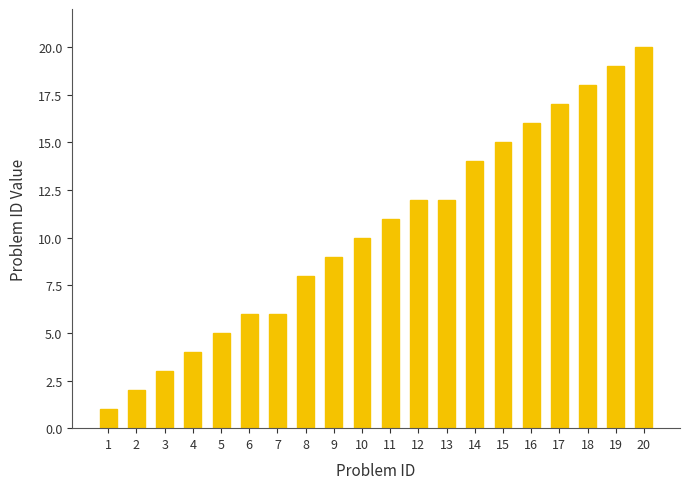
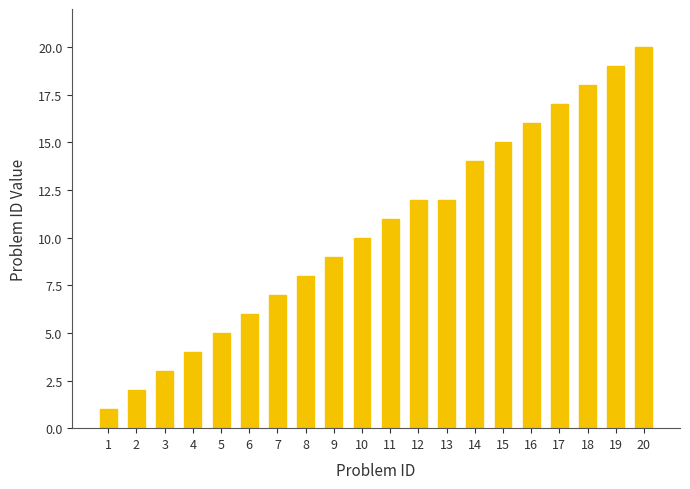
7: 6 -> 7
